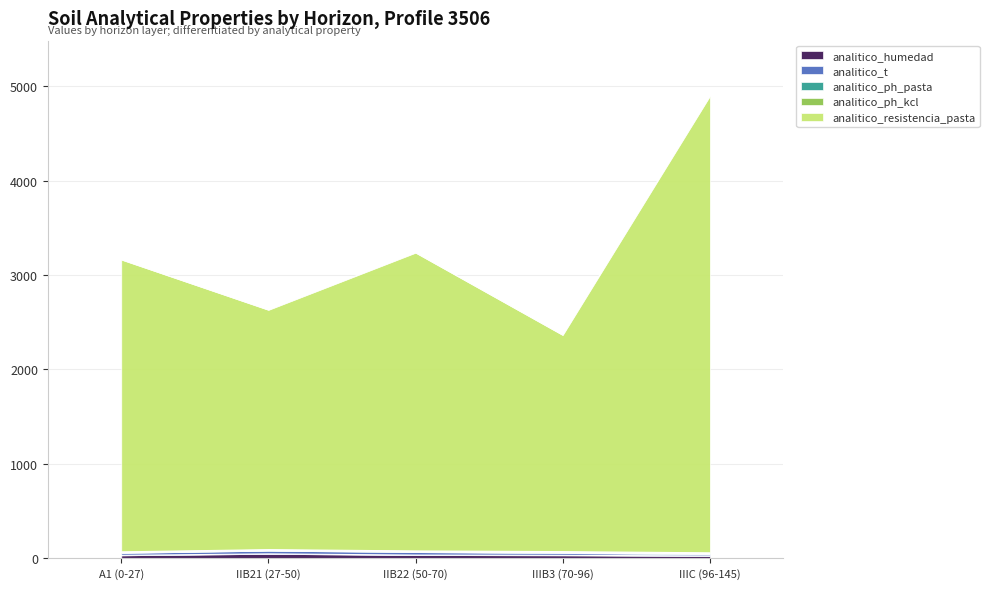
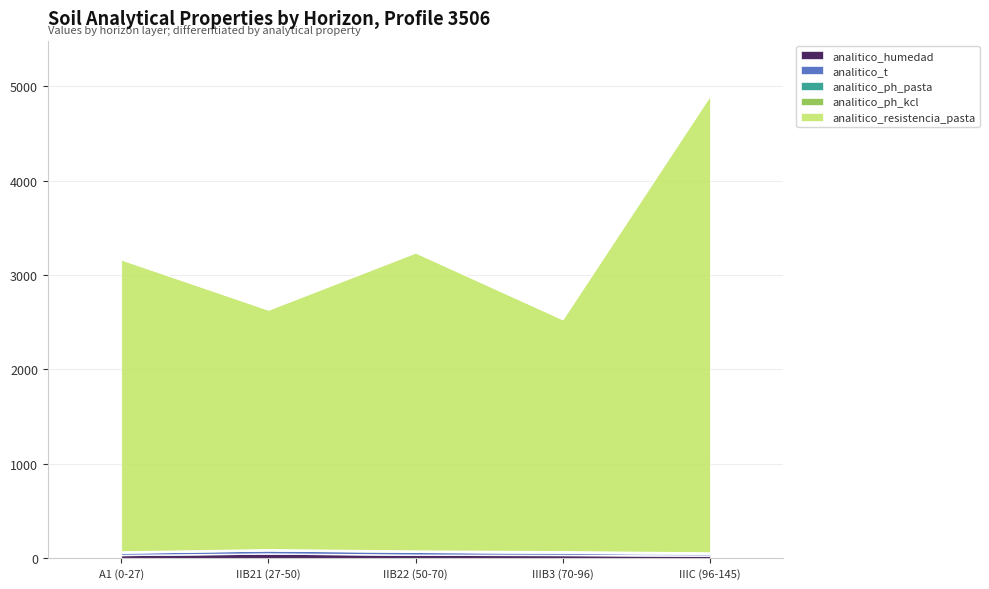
analitico_resistencia_pasta, IIIB3 (70-96): 2300 -> 2500
